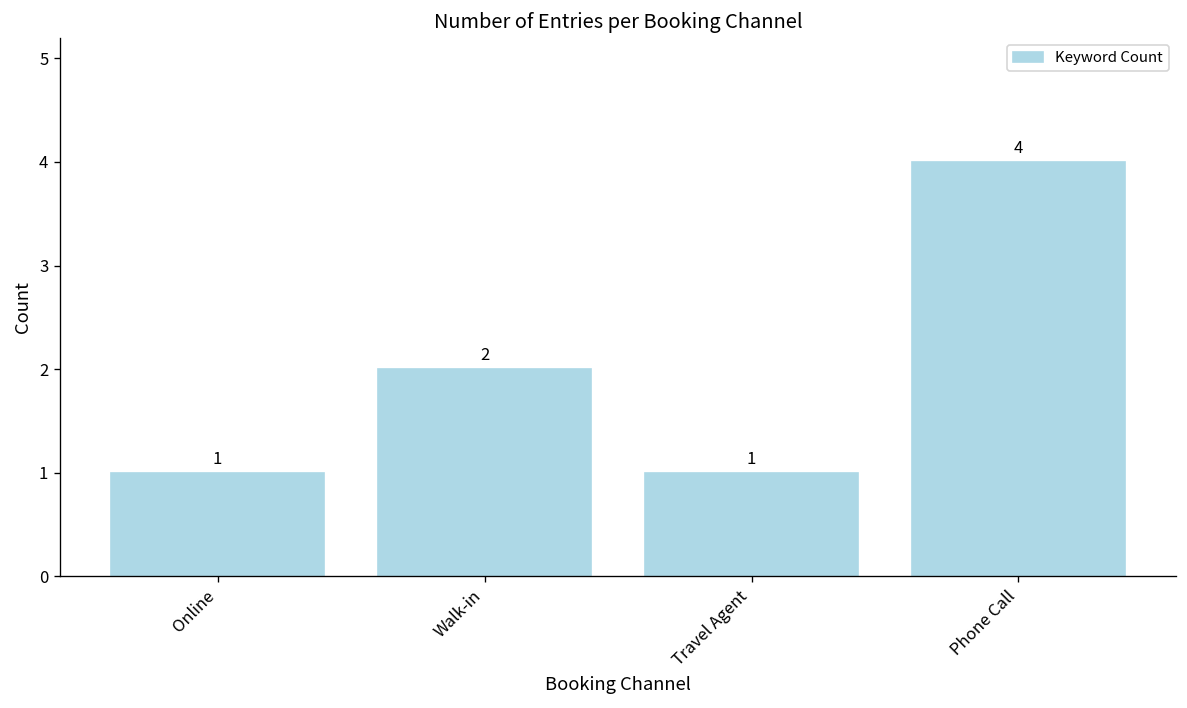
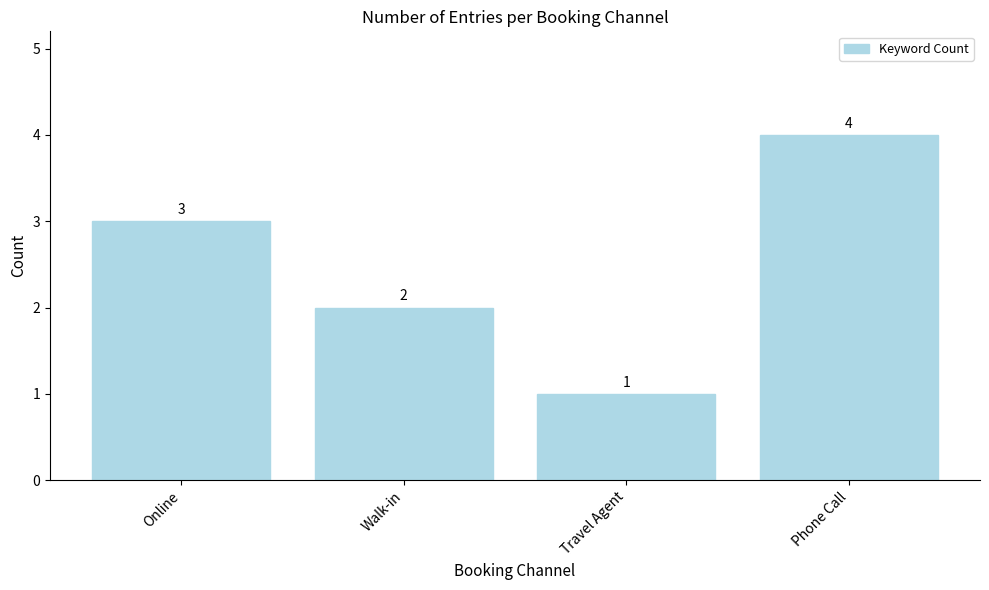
Online: 1 -> 3
